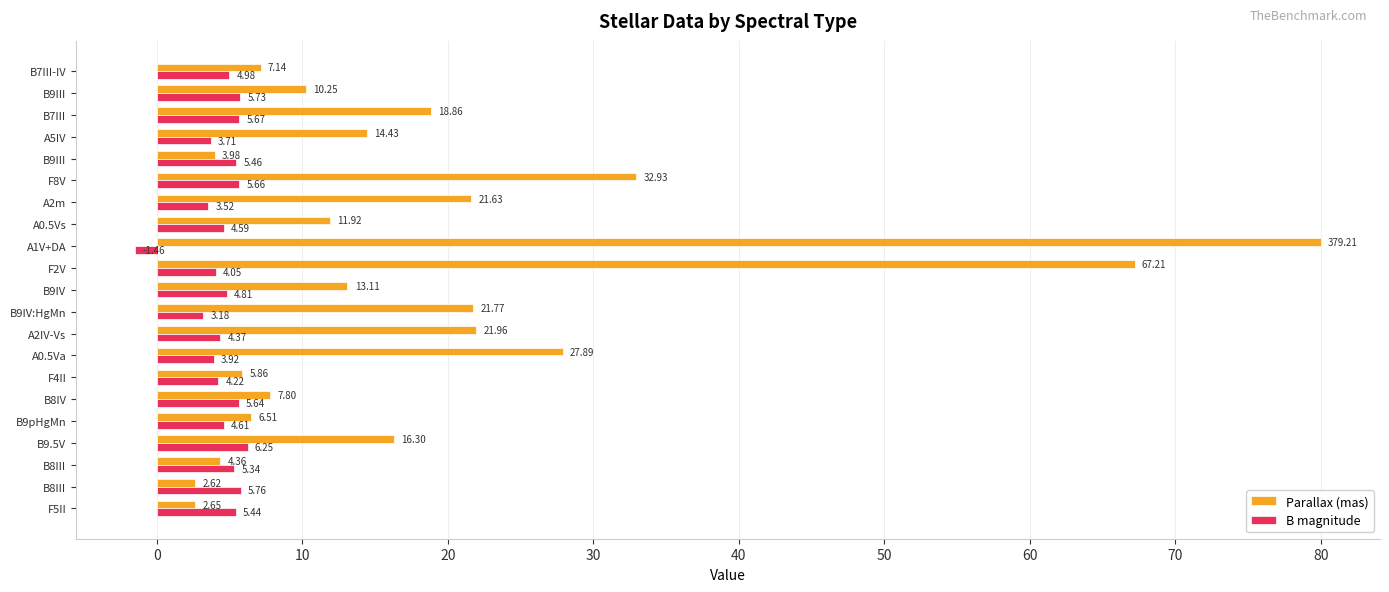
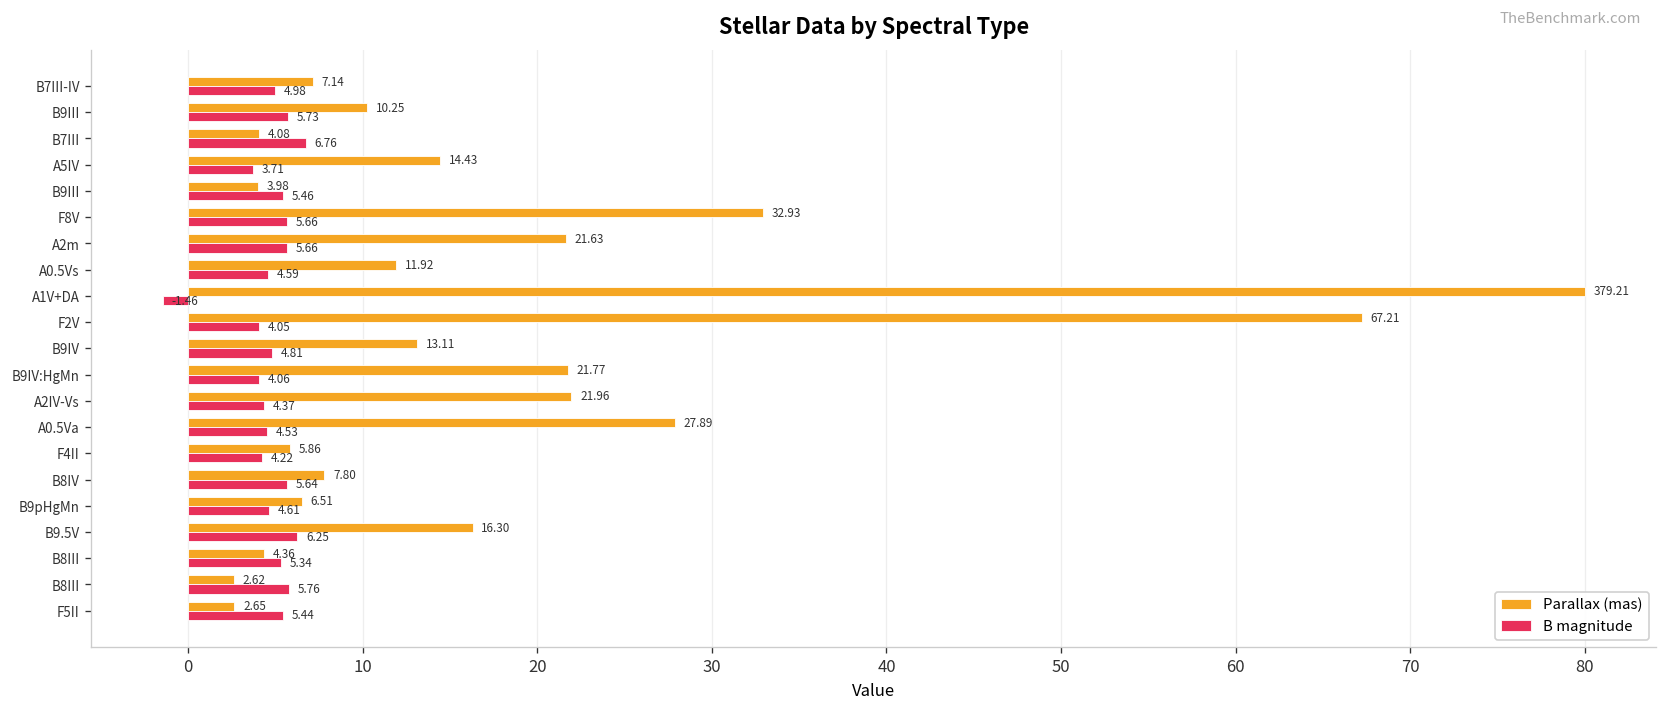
Parallax (mas), B7III: 18.86 -> 4.08
B magnitude, B7III: 5.67 -> 6.76
B magnitude, A2m: 3.52 -> 5.66
B magnitude, B9IV:HgMn: 3.18 -> 4.06
B magnitude, A0.5Va: 3.92 -> 4.53
